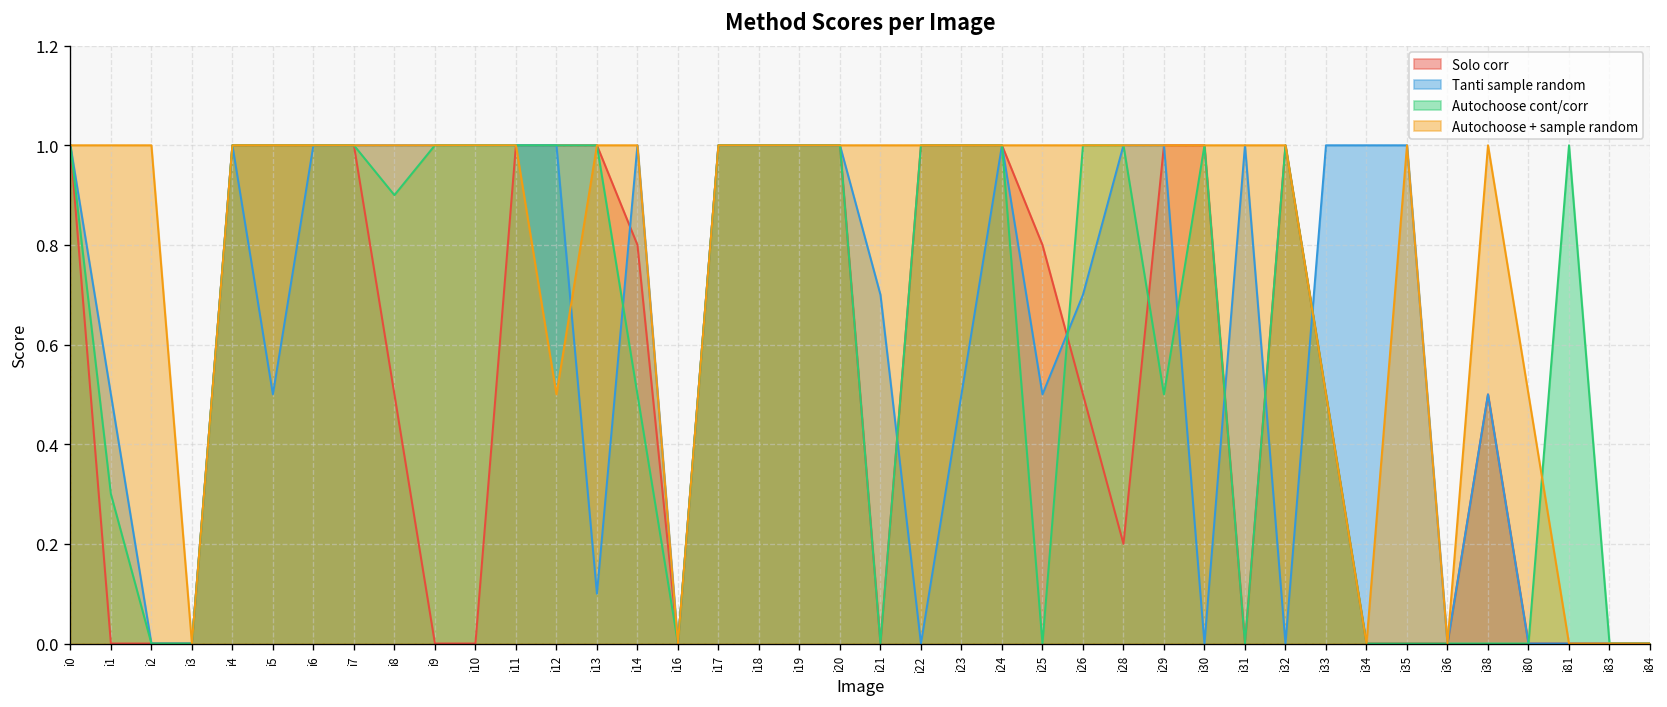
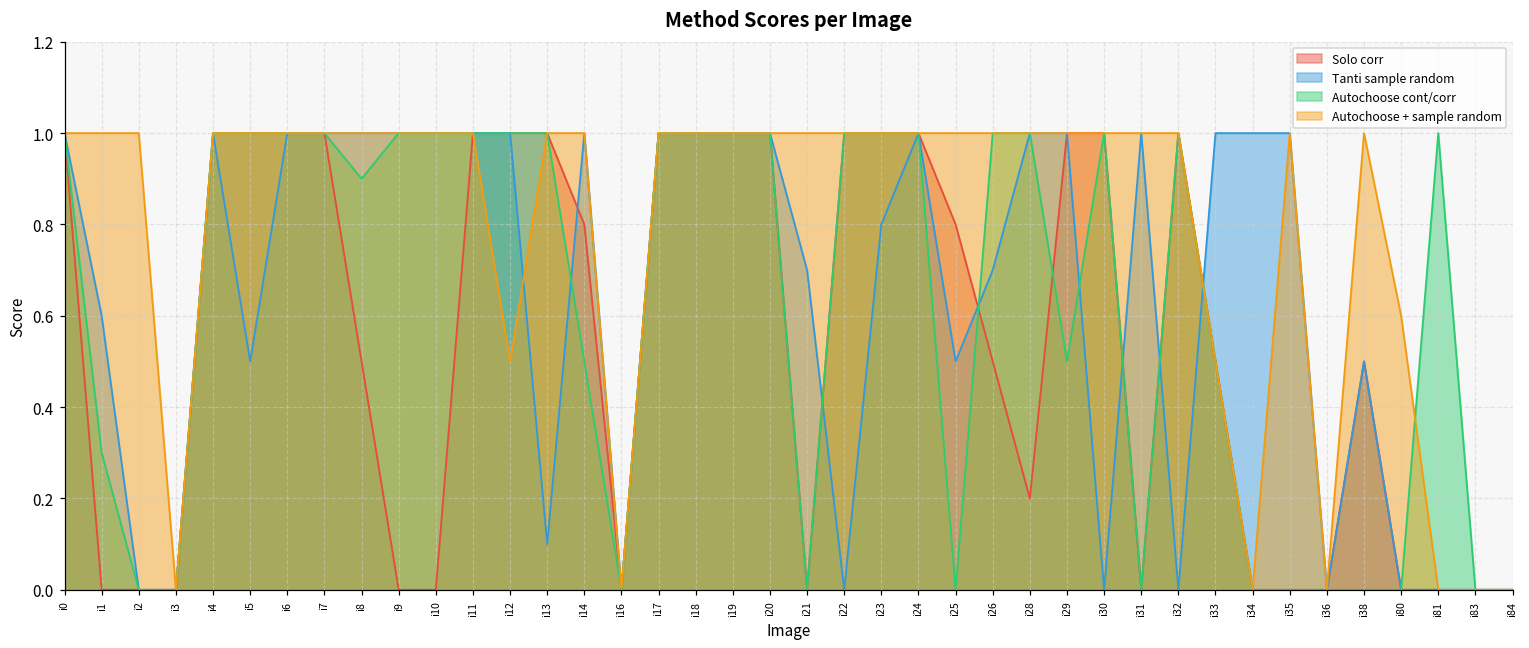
Tanti sample random, i1: 0.5 -> 0.6
Tanti sample random, i23: 0.5 -> 0.8
Autochoose + sample random, i80: 0.5 -> 0.6
